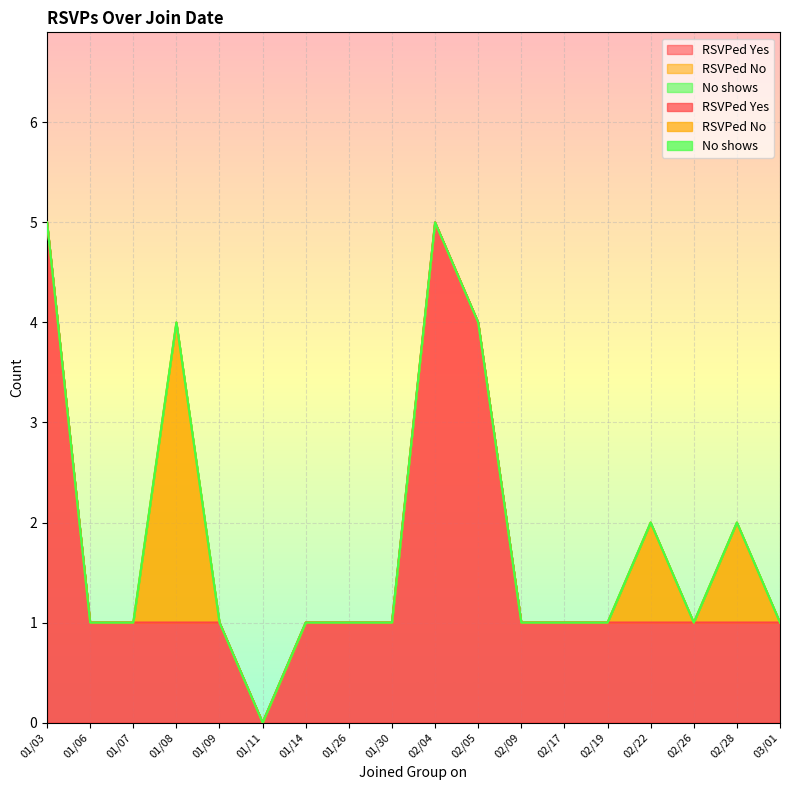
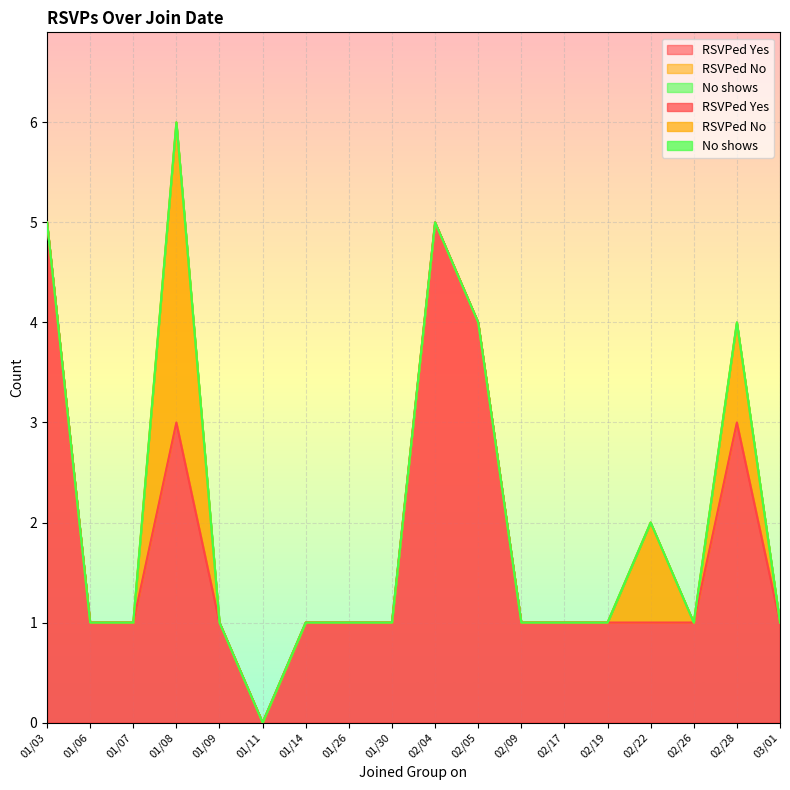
RSVPed Yes, 01/08: 1 -> 3
RSVPed Yes, 02/28: 1 -> 3
